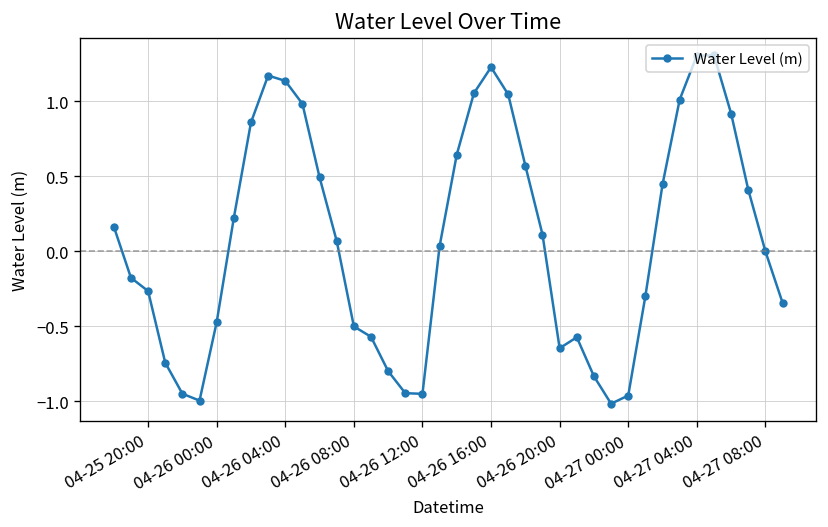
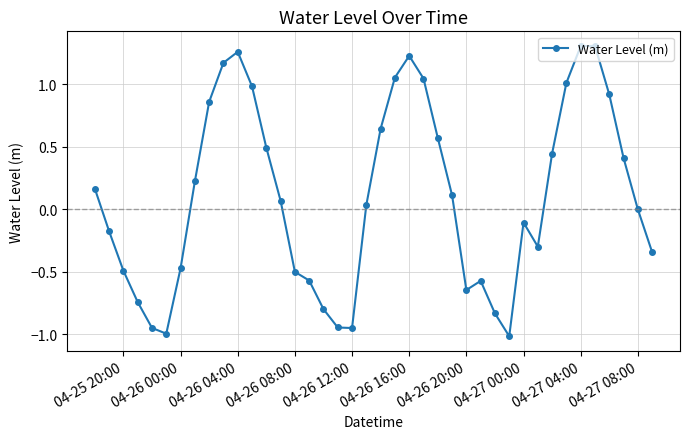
04-25 20:00: -0.26 -> -0.49
04-26 04:00: 1.14 -> 1.26
04-27 00:00: -0.96 -> -0.11
